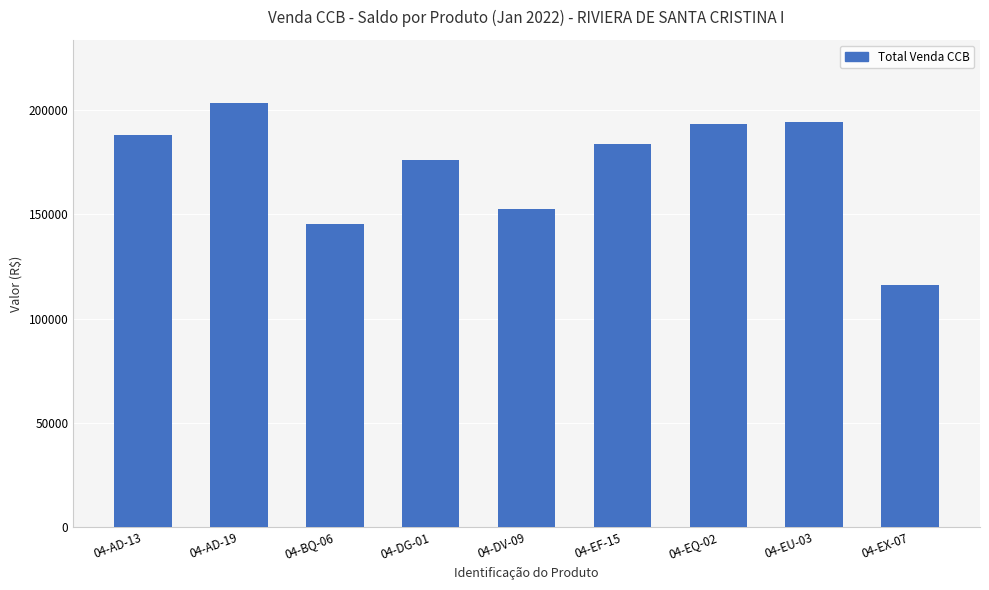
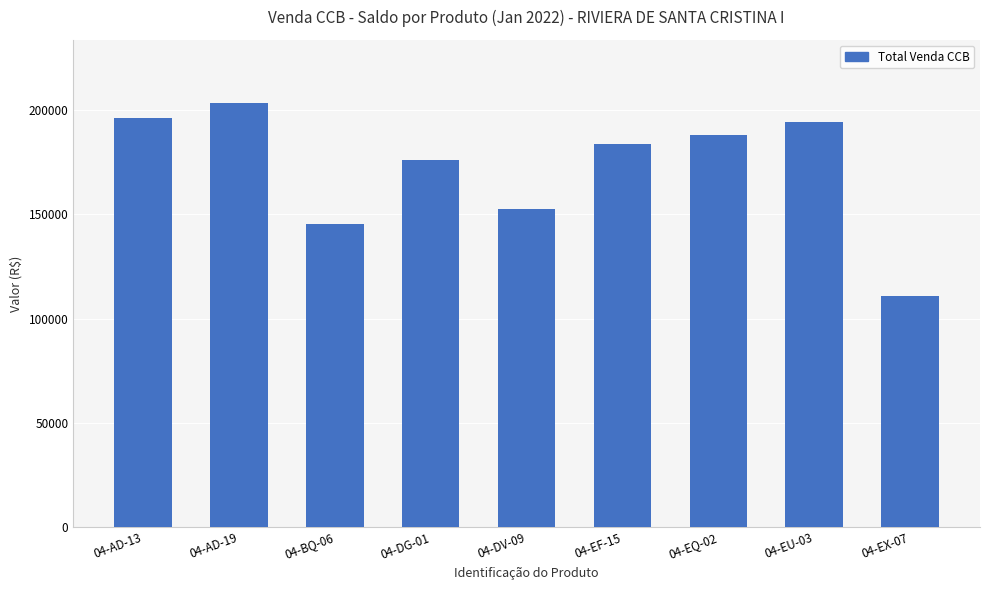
04-AD-13: 188000 -> 196000
04-EQ-02: 193000 -> 188000
04-EX-07: 116000 -> 111000
